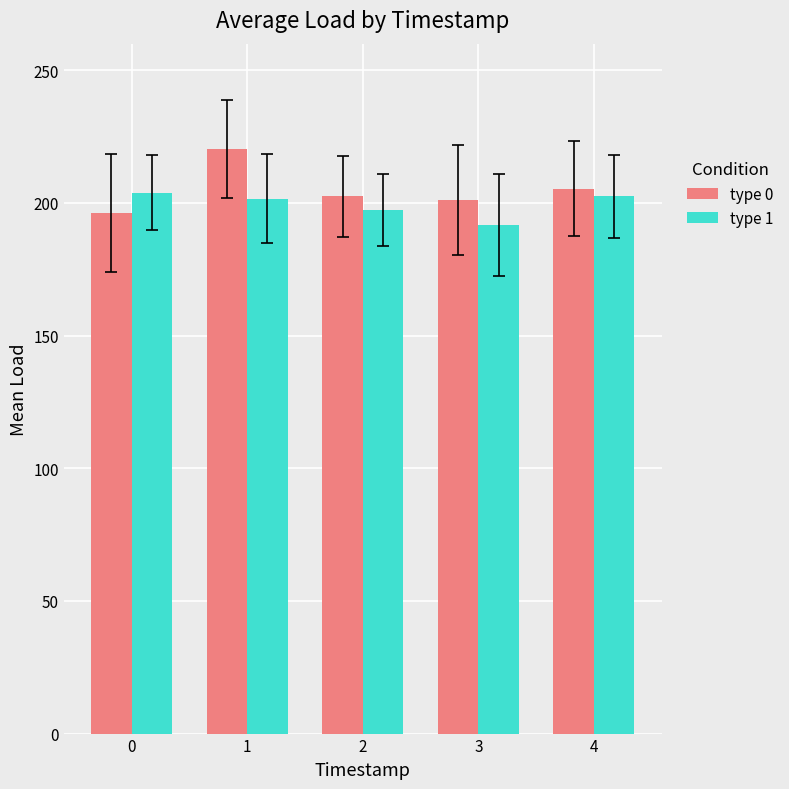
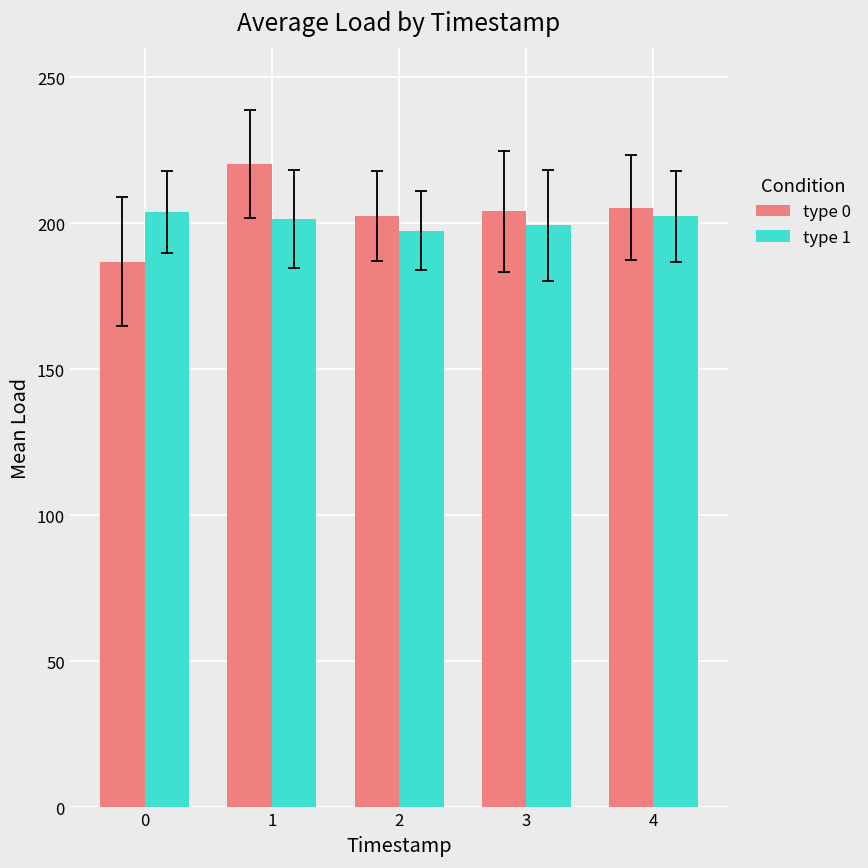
type 0, 0: 196 -> 187
type 0, 3: 201 -> 204
type 1, 3: 192 -> 199
